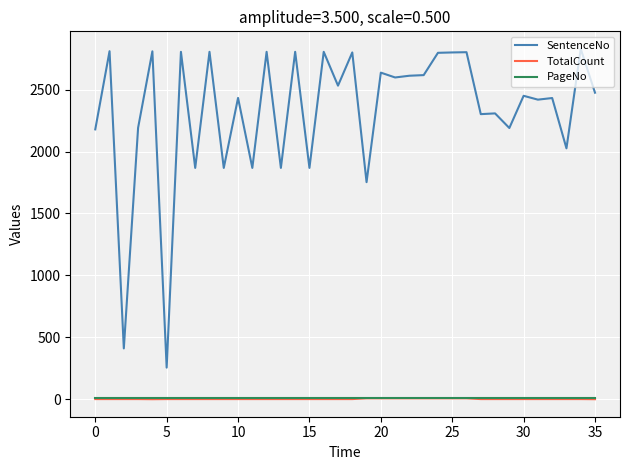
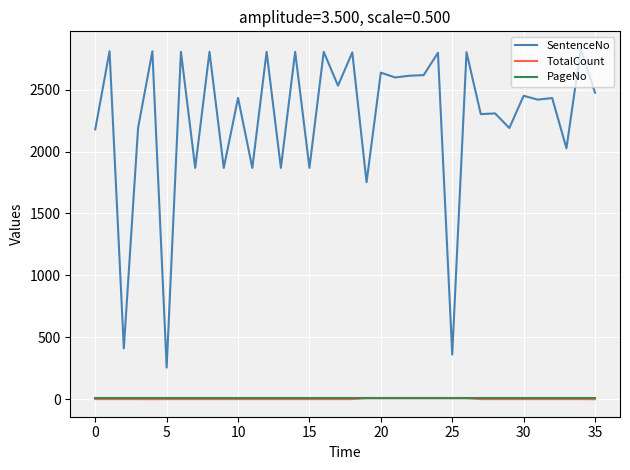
SentenceNo, 25: 2800 -> 360
